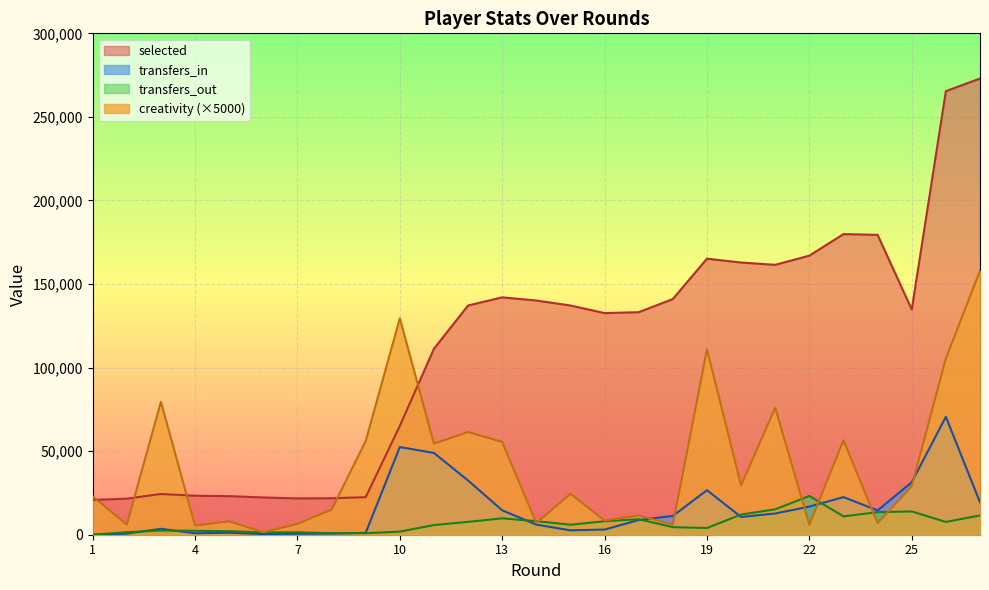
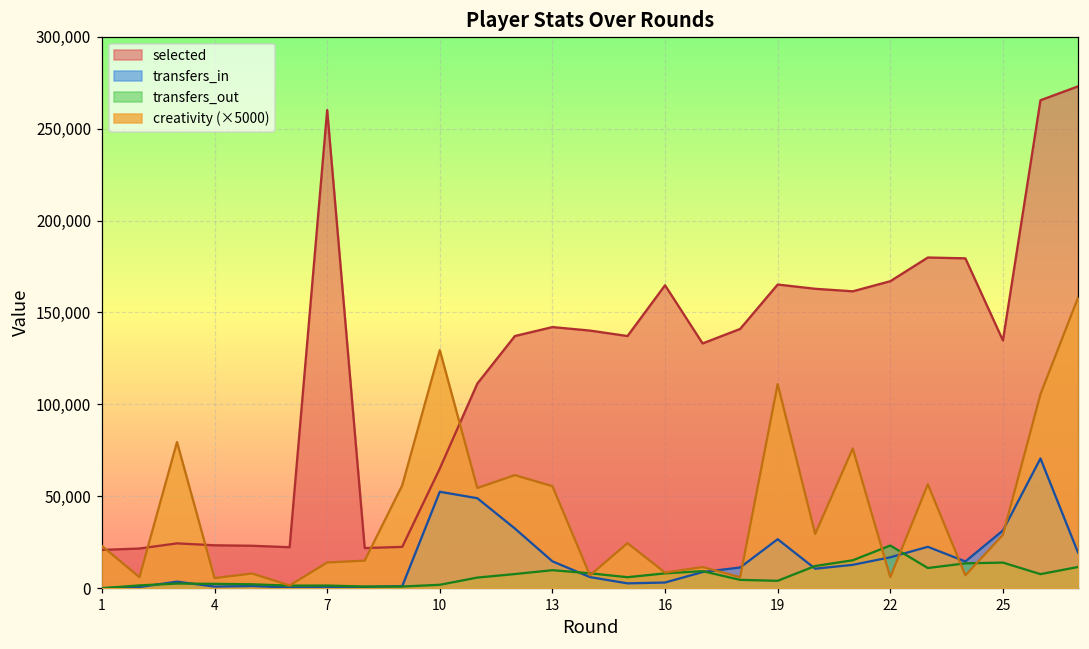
selected, 7: 22,000 -> 260,000
creativity (×5000), 7: 7,000 -> 14,000
selected, 16: 133,000 -> 165,000
